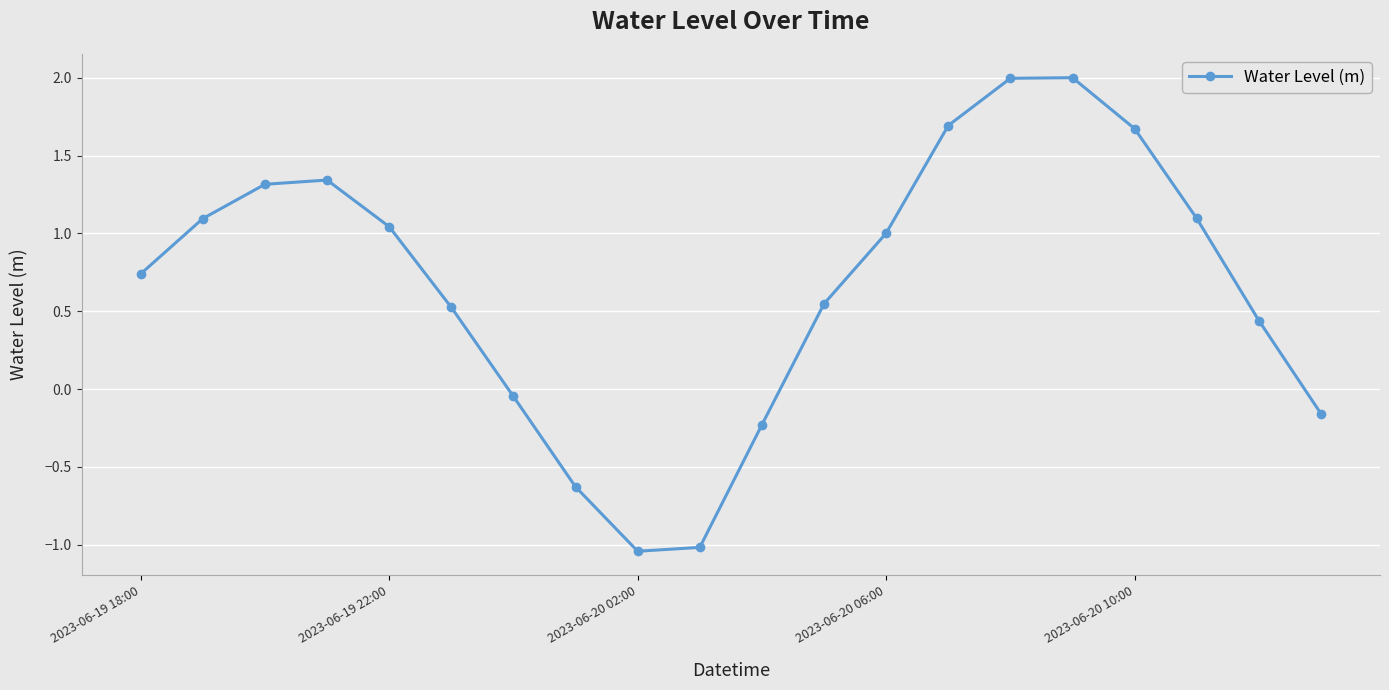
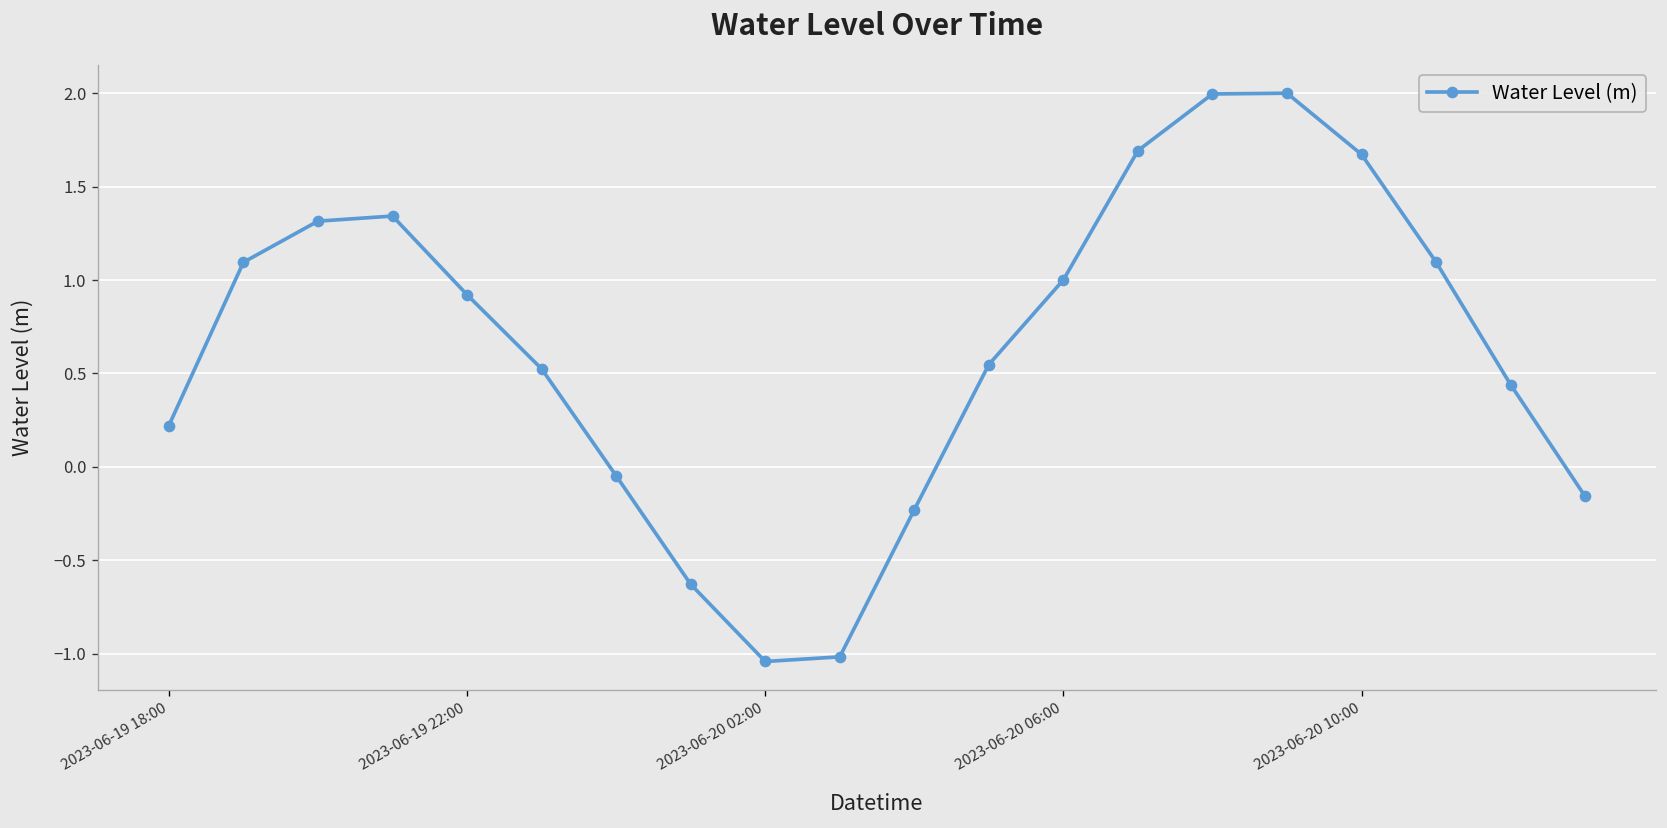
2023-06-19 18:00: 0.74 -> 0.22
2023-06-19 22:00: 1.04 -> 0.92
